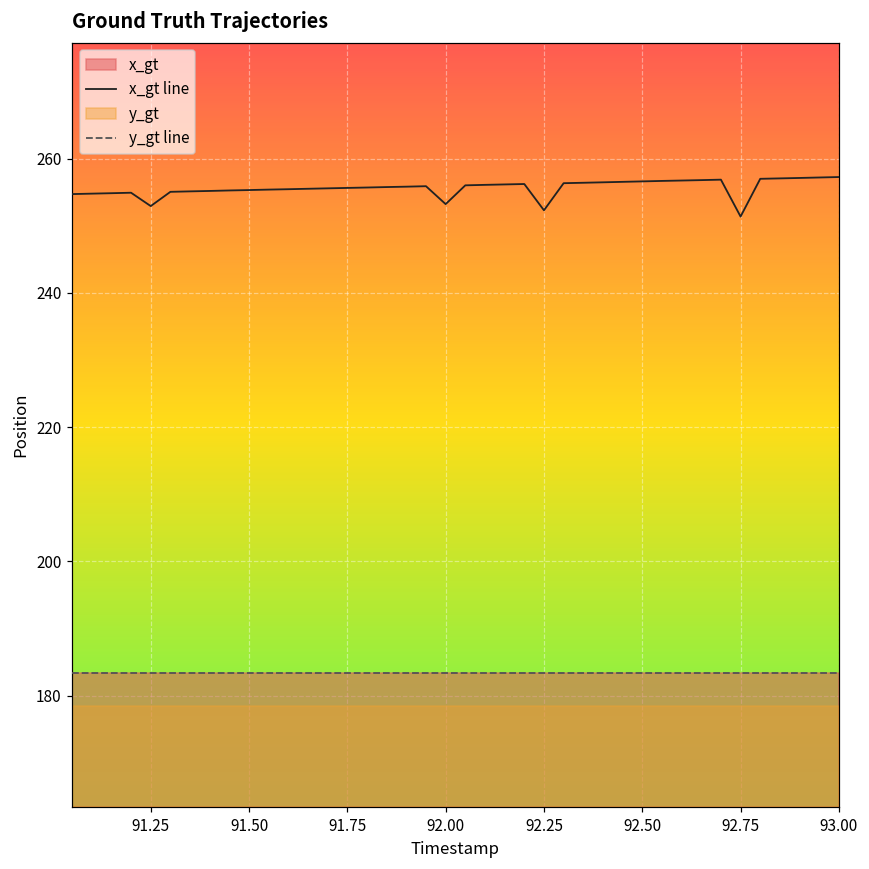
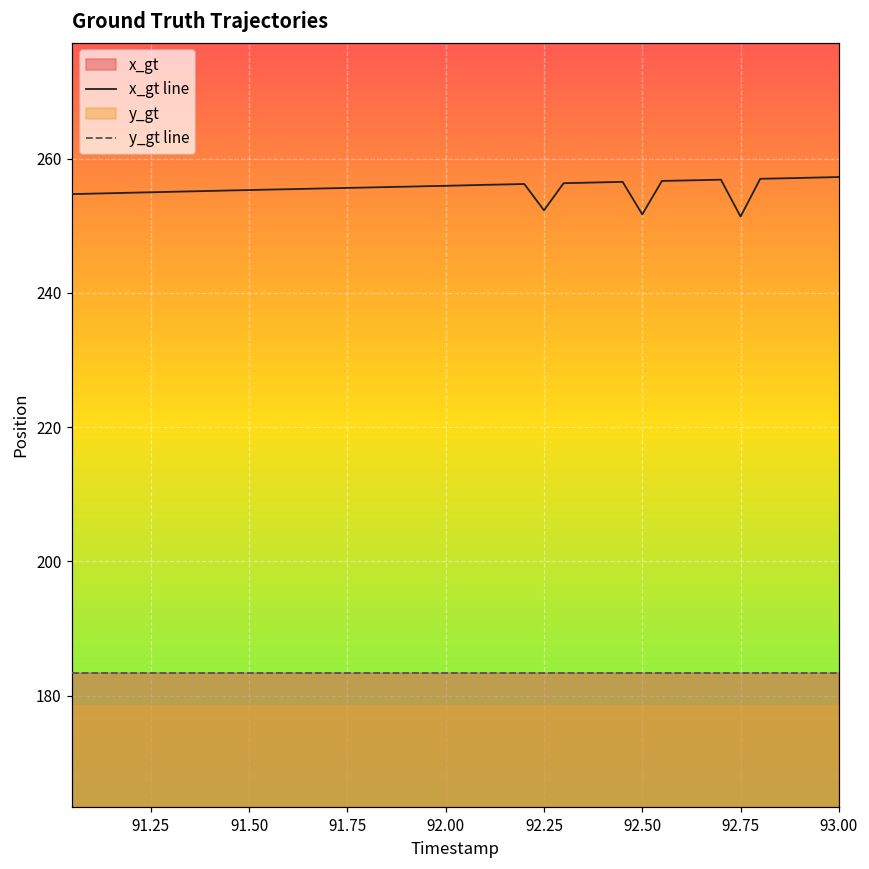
x_gt line, 91.25: 253 -> 255
x_gt line, 92.00: 253 -> 256
x_gt line, 92.50: 257 -> 252
